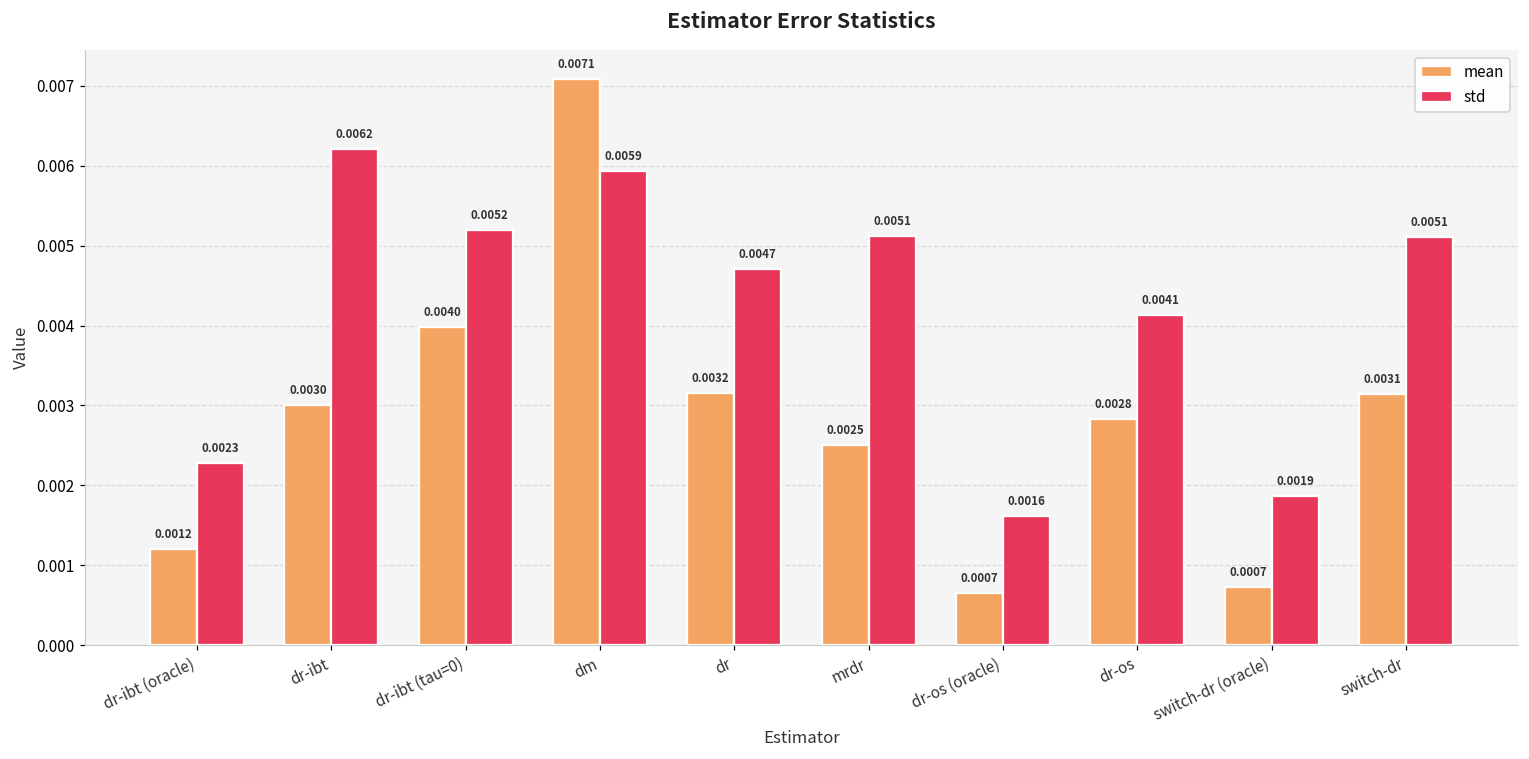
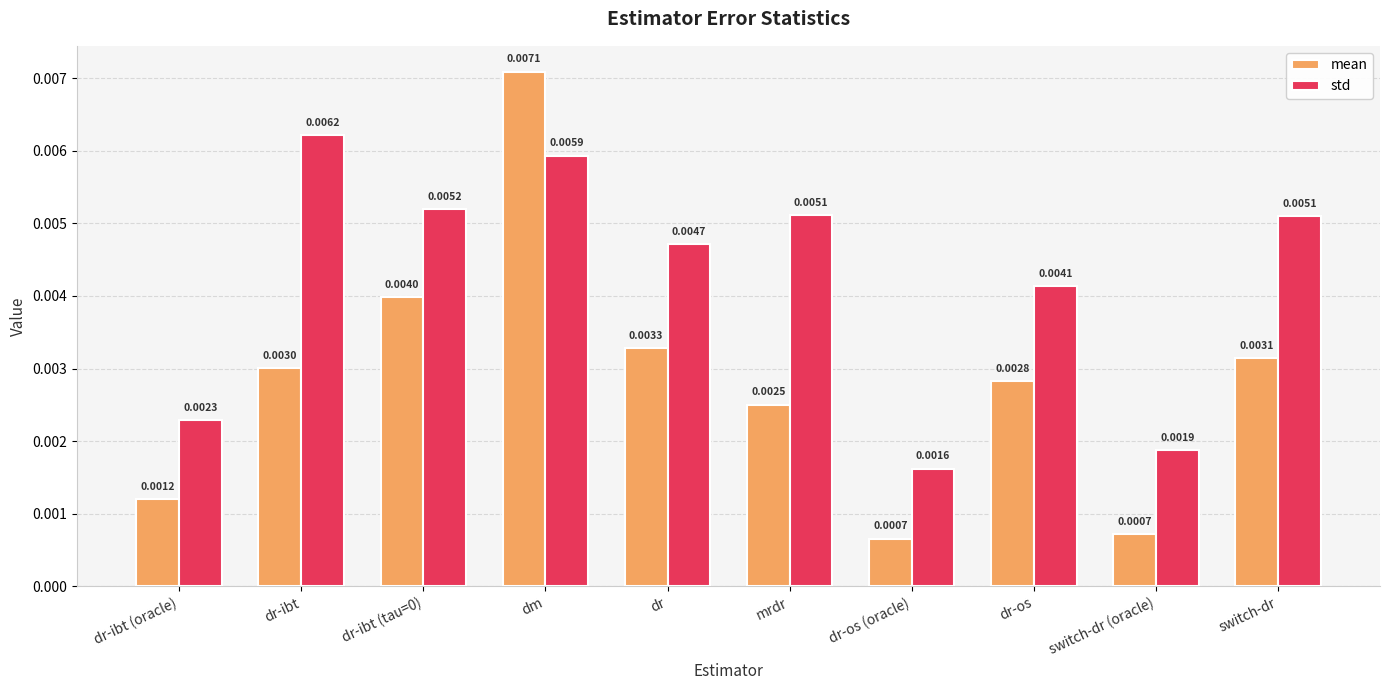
mean, dr: 0.0032 -> 0.0033
